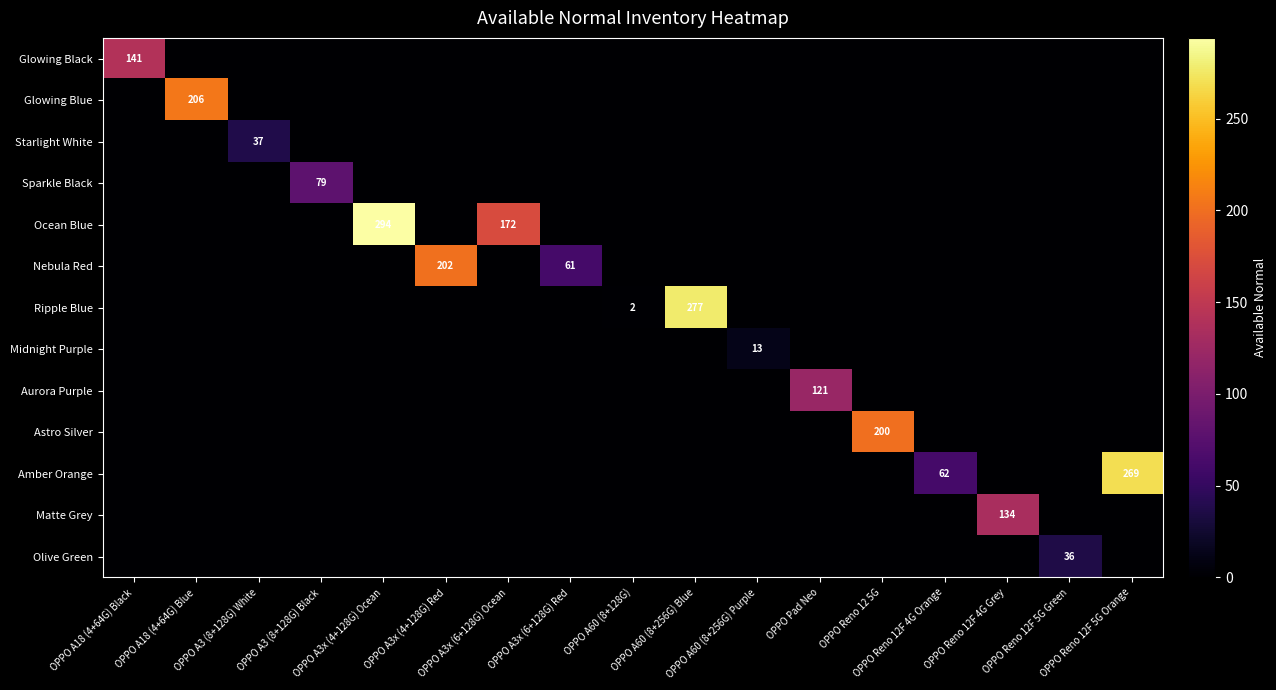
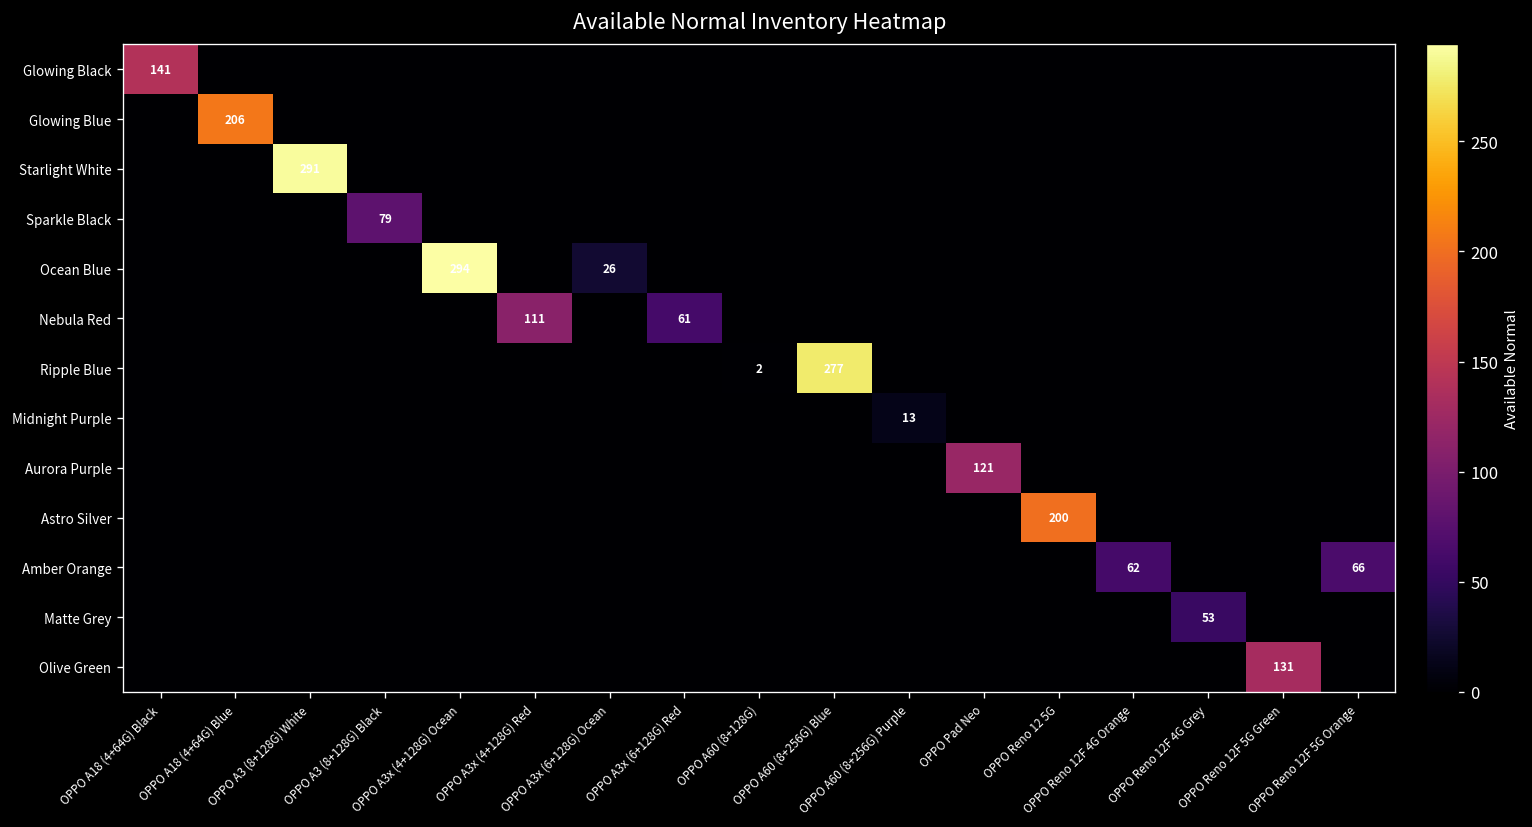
Starlight White, OPPO A3 (8+128G) White: 37 -> 291
Ocean Blue, OPPO A3x (6+128G) Ocean: 172 -> 26
Nebula Red, OPPO A3x (4+128G) Red: 202 -> 111
Amber Orange, OPPO Reno 12F 5G Orange: 269 -> 66
Matte Grey, OPPO Reno 12F 4G Grey: 134 -> 53
Olive Green, OPPO Reno 12F 5G Green: 36 -> 131
